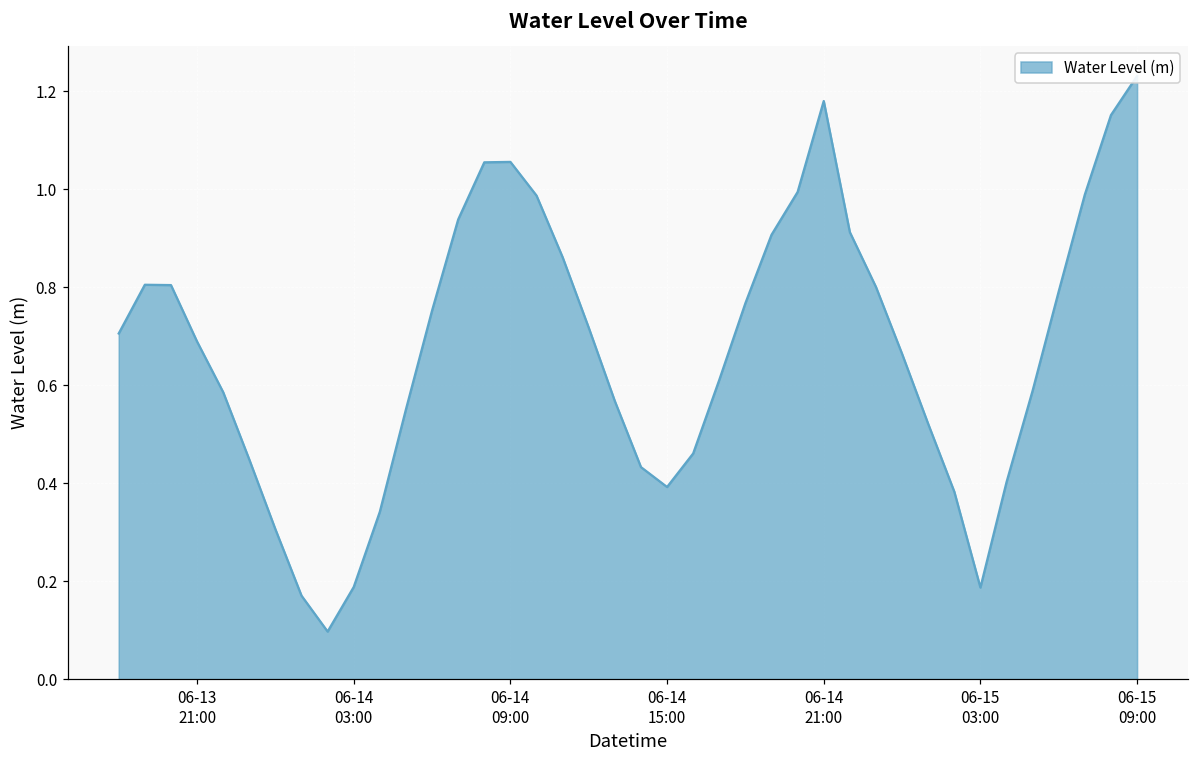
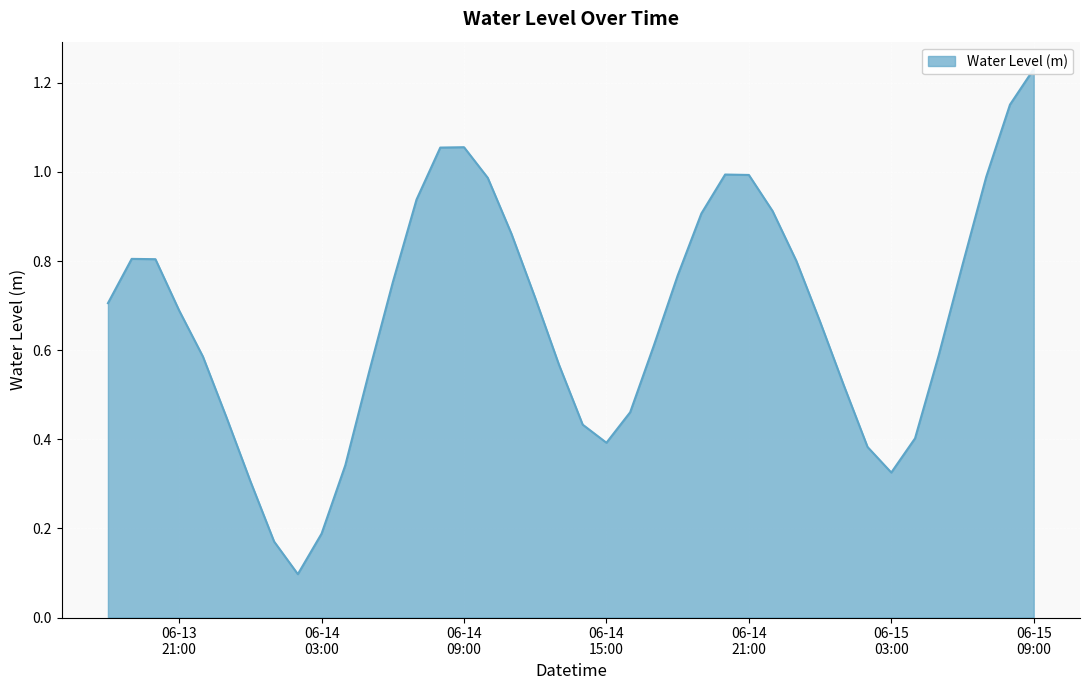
06-14 21:00: 1.18 -> 0.99
06-15 03:00: 0.19 -> 0.33
